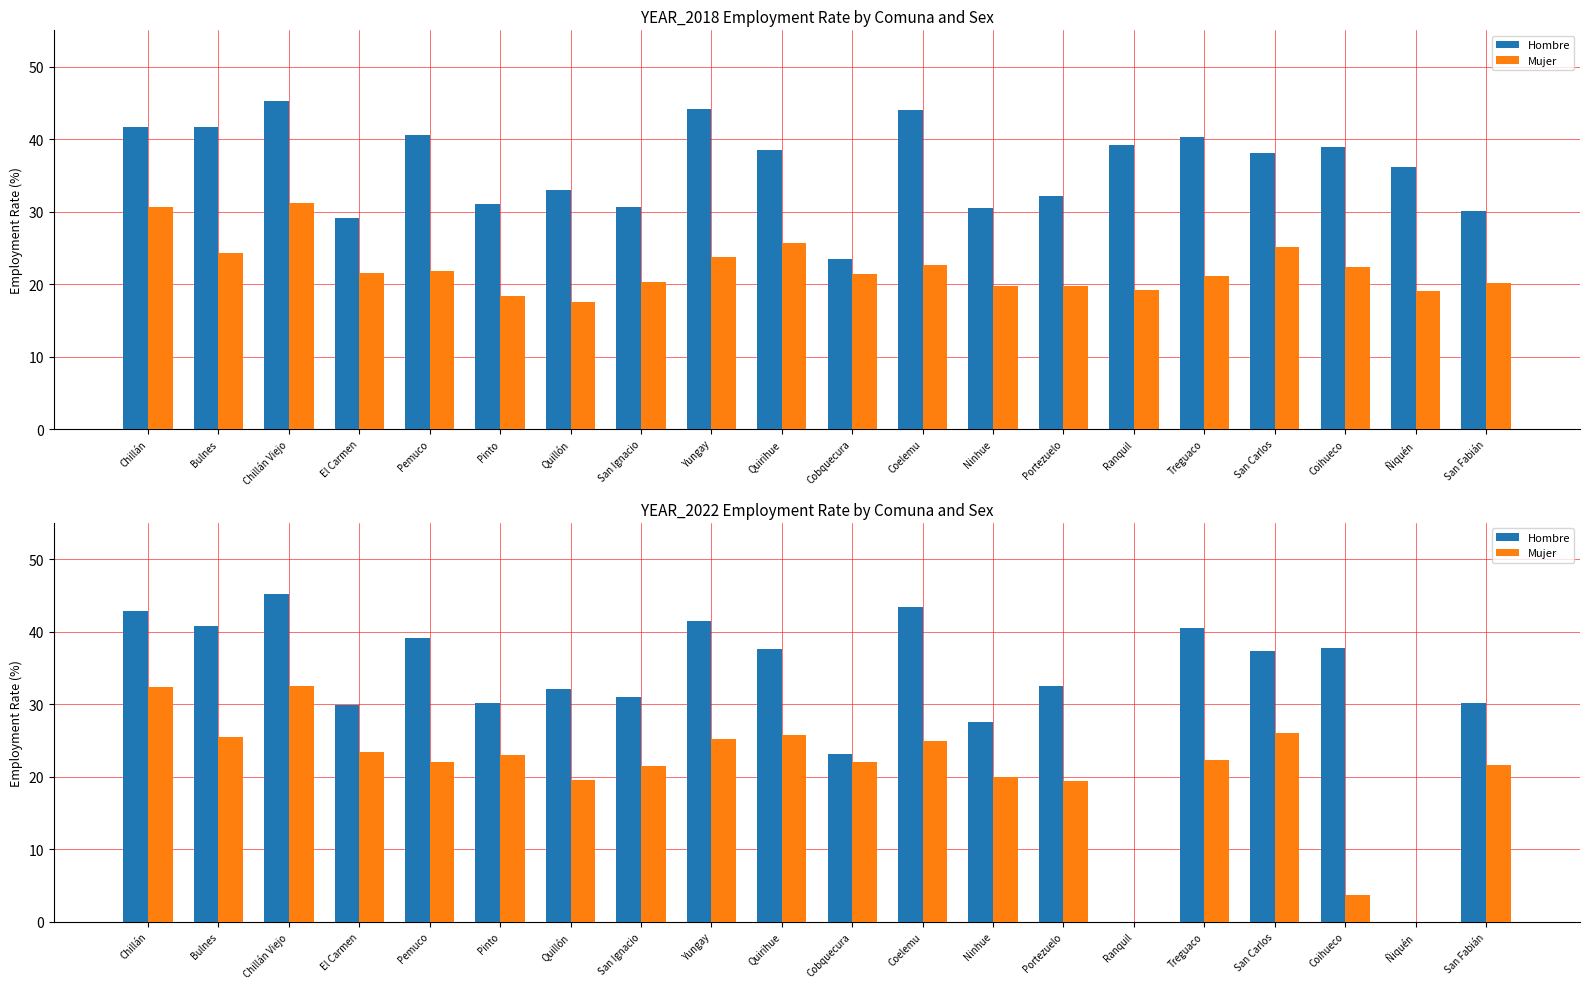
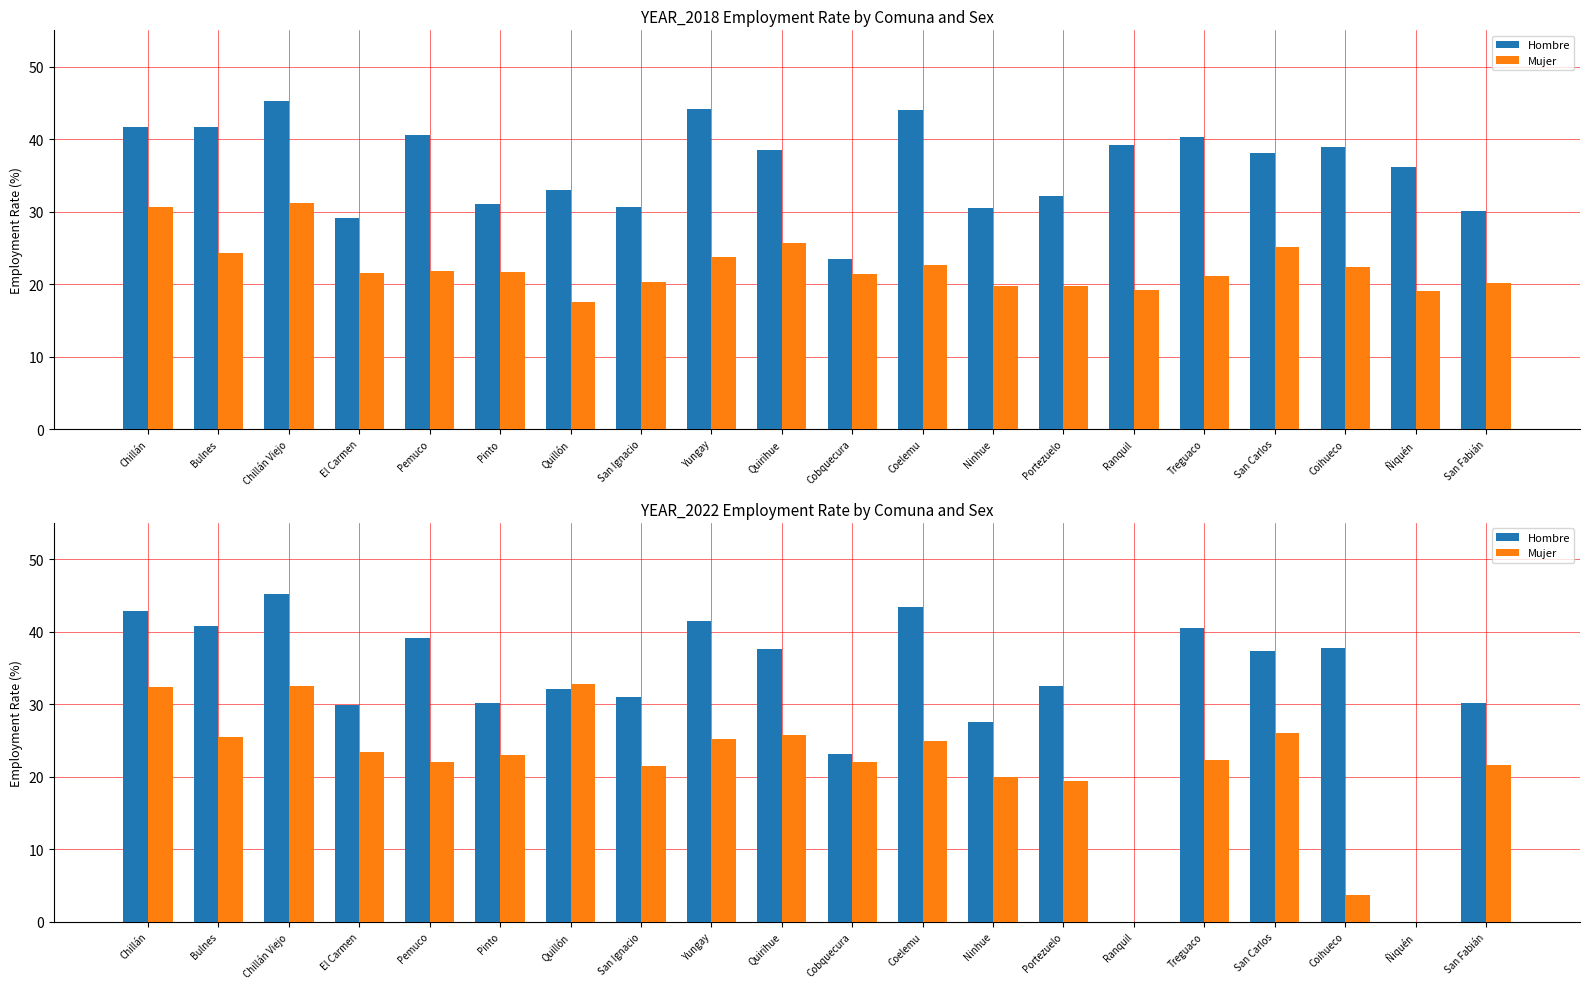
YEAR_2018 Employment Rate by Comuna and Sex, Mujer, Pinto: 18 -> 22
YEAR_2022 Employment Rate by Comuna and Sex, Mujer, Quillón: 20 -> 33
